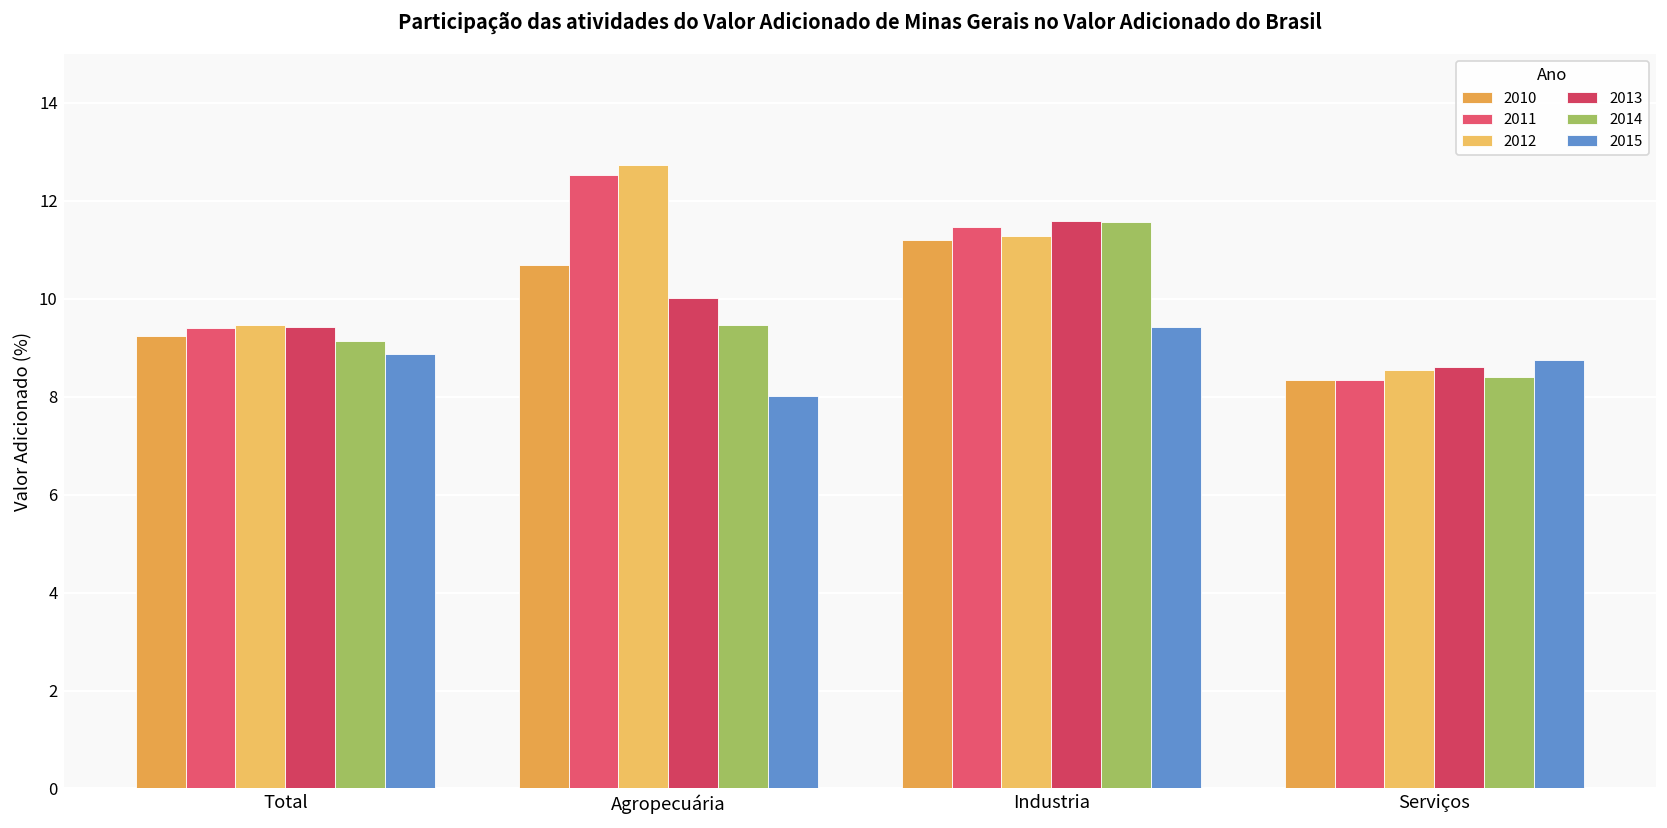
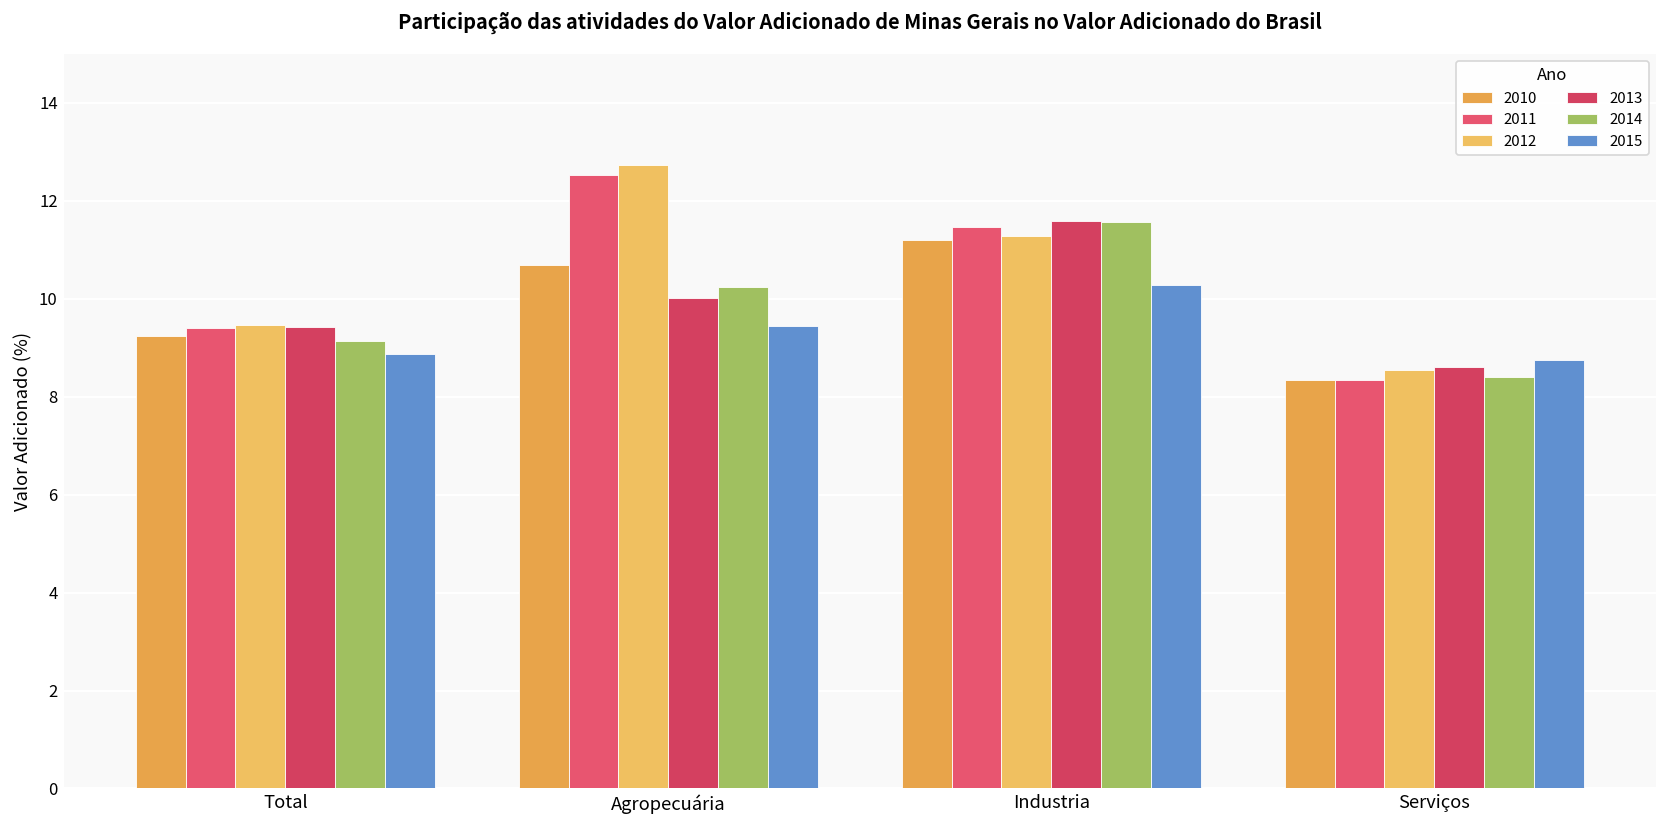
2014, Agropecuária: 9.5 -> 10.2
2015, Agropecuária: 8.0 -> 9.4
2015, Industria: 9.4 -> 10.3
